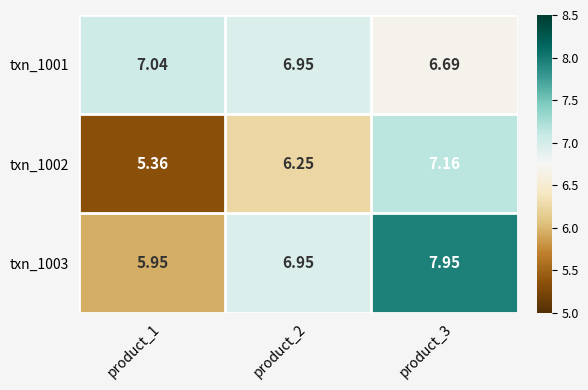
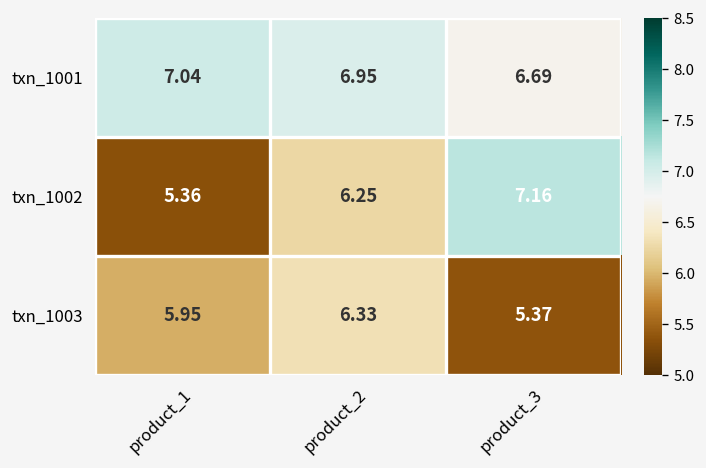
txn_1003, product_2: 6.95 -> 6.33
txn_1003, product_3: 7.95 -> 5.37
